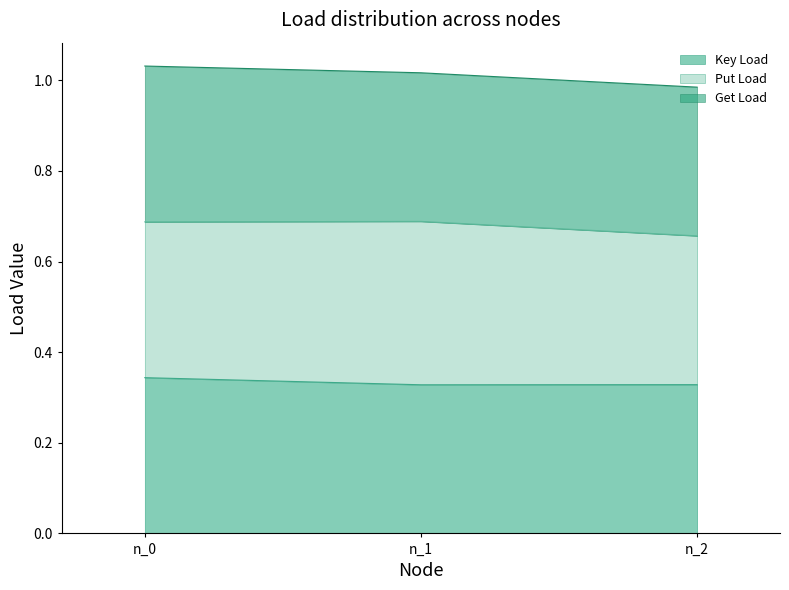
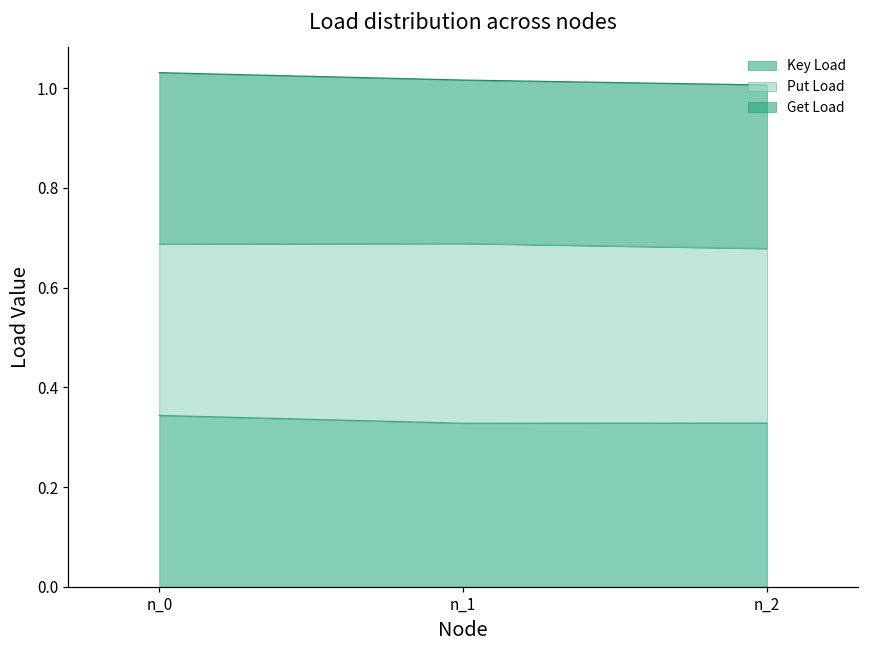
Put Load, n_2: 0.33 -> 0.35
